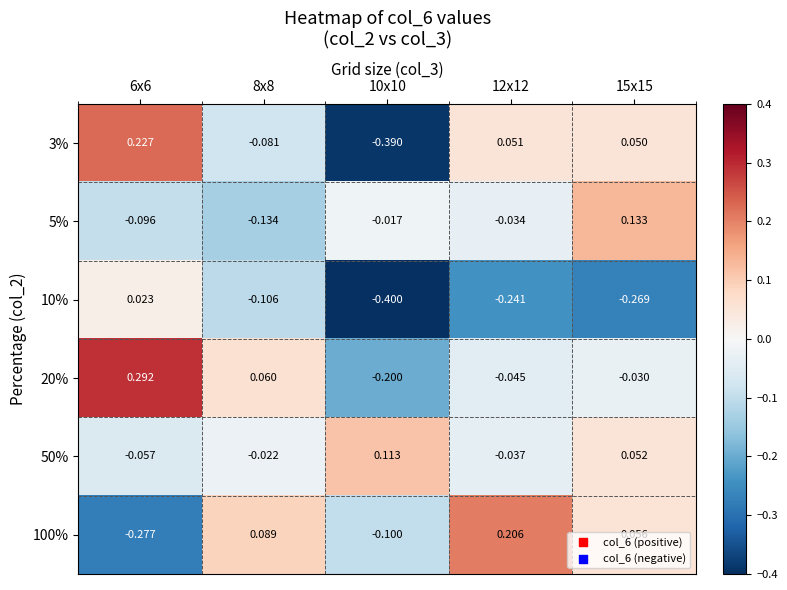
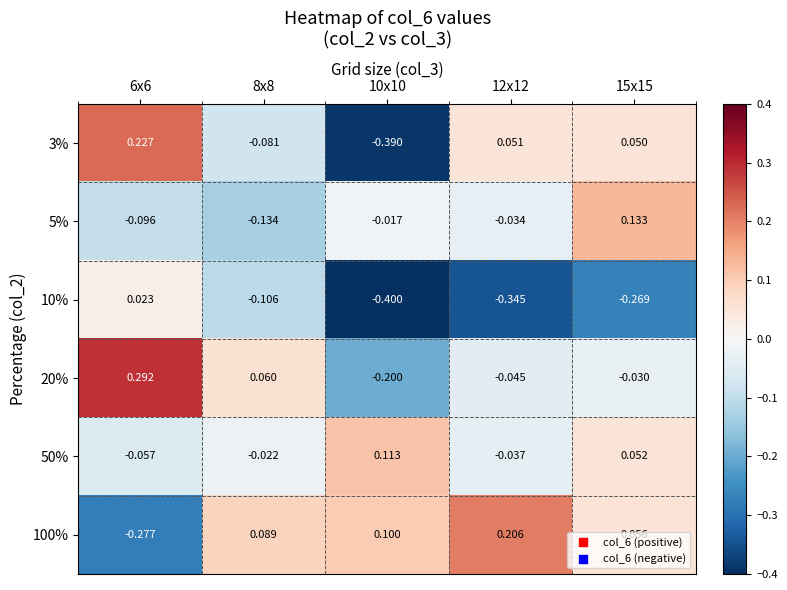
10%, 12x12: -0.241 -> -0.345
100%, 10x10: -0.100 -> 0.100
